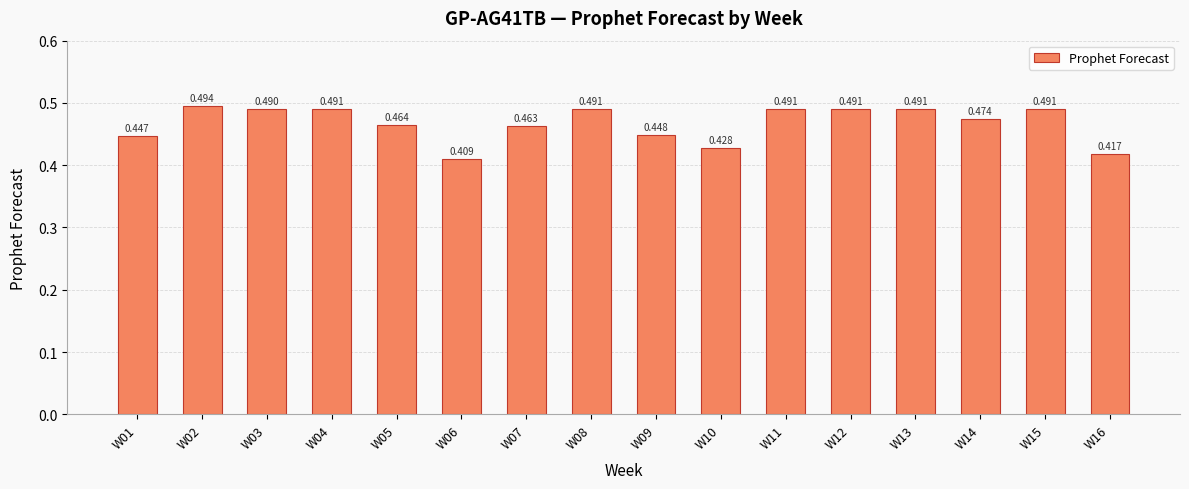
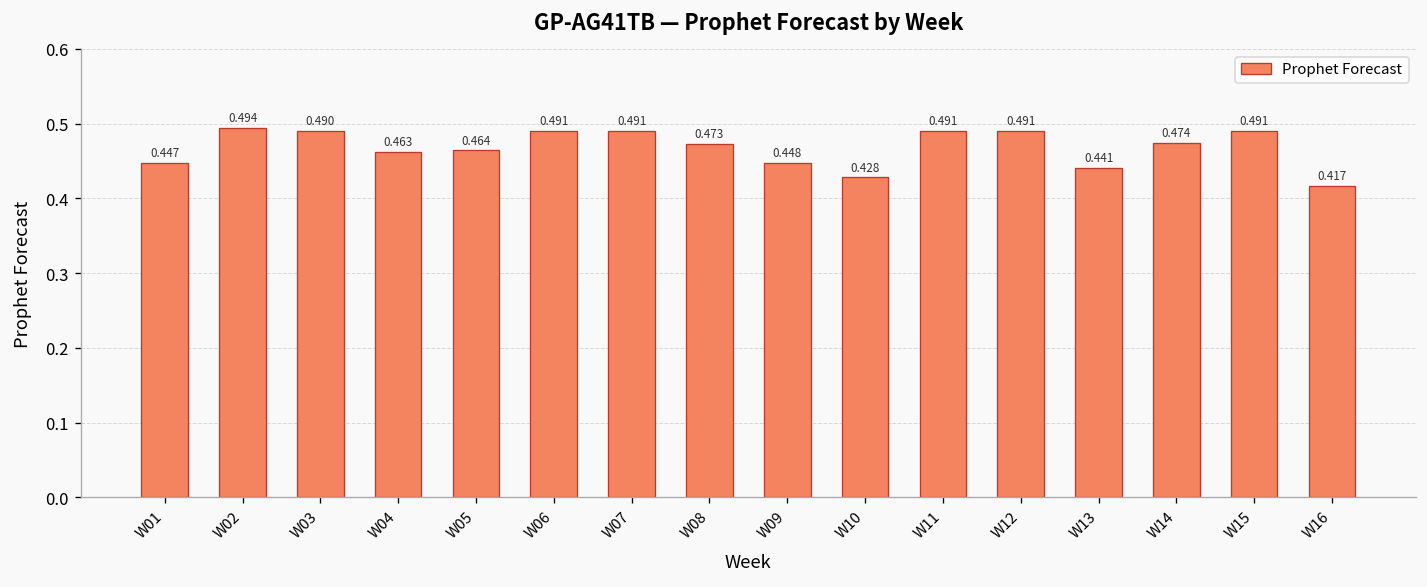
W04: 0.491 -> 0.463
W06: 0.409 -> 0.491
W07: 0.463 -> 0.491
W08: 0.491 -> 0.473
W13: 0.491 -> 0.441
